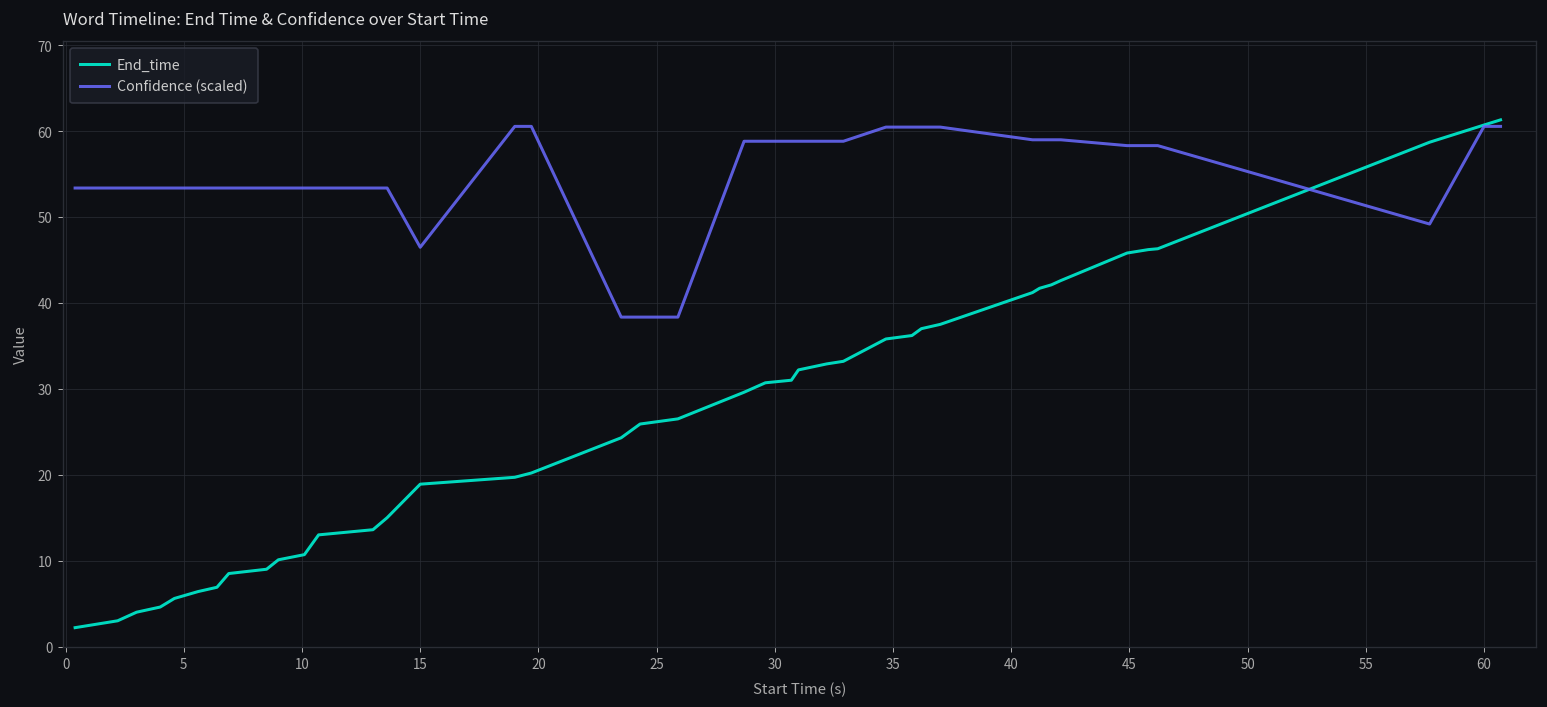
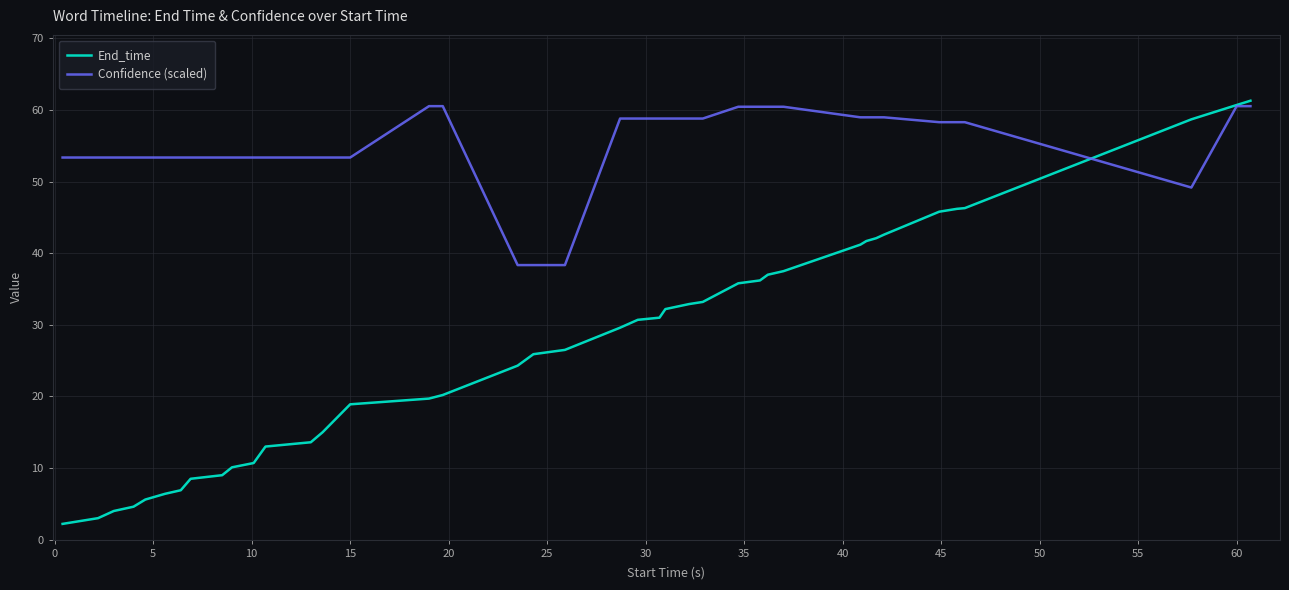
Confidence (scaled), 15: 46 -> 53
